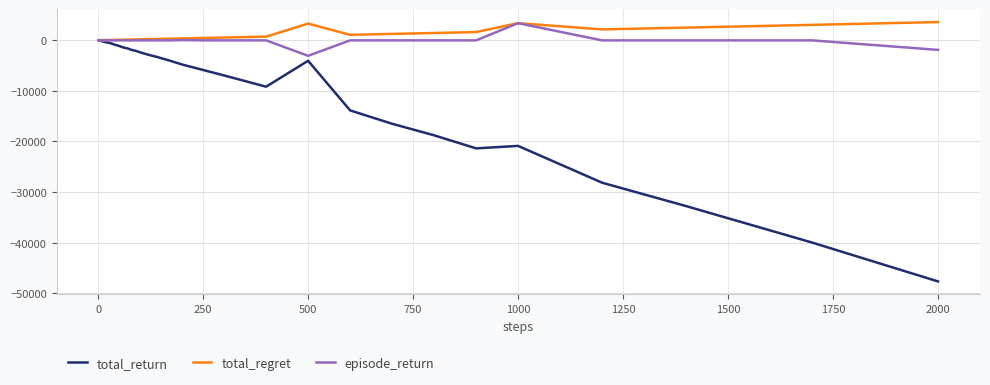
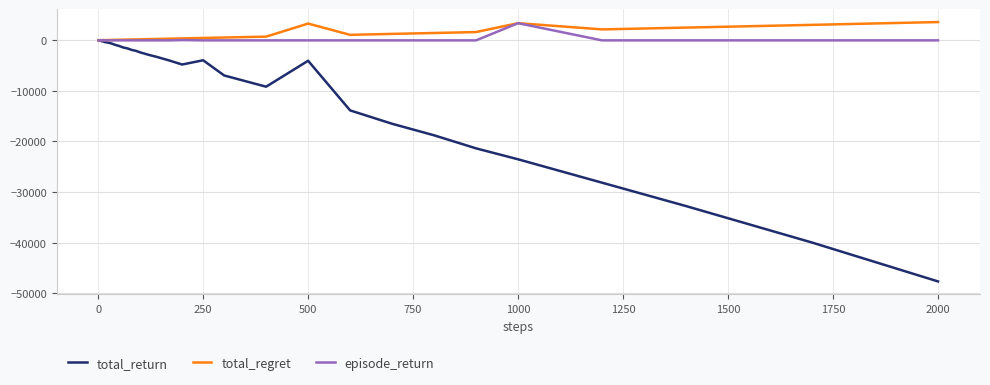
total_return, 250: -6000 -> -4000
episode_return, 500: -3000 -> 0
total_return, 1000: -21000 -> -24000
episode_return, 2000: -2000 -> 0
